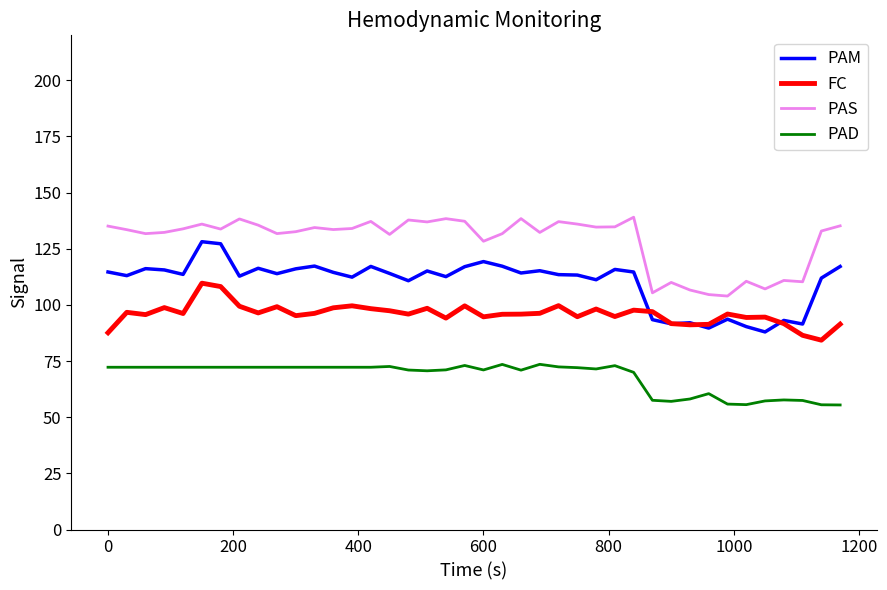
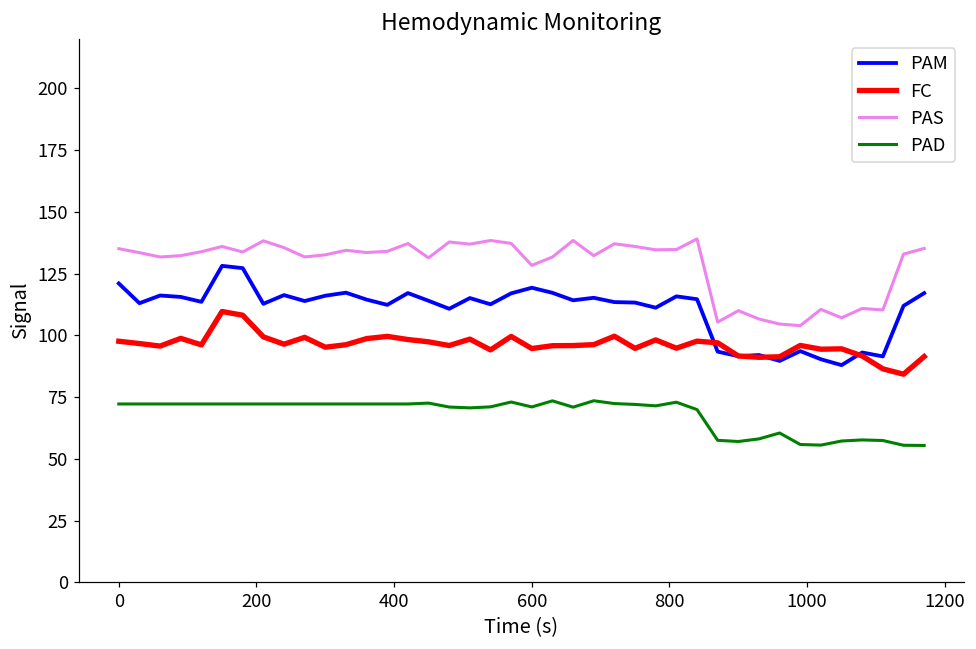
PAM, 0: 115 -> 121
FC, 0: 88 -> 98
